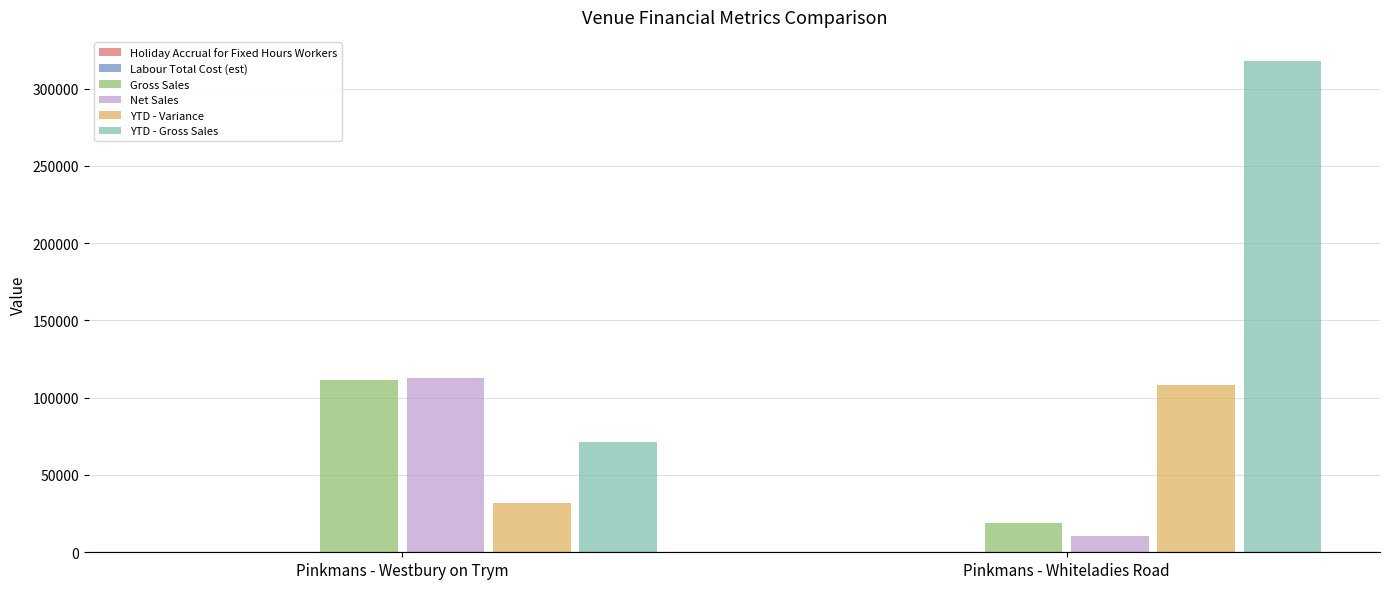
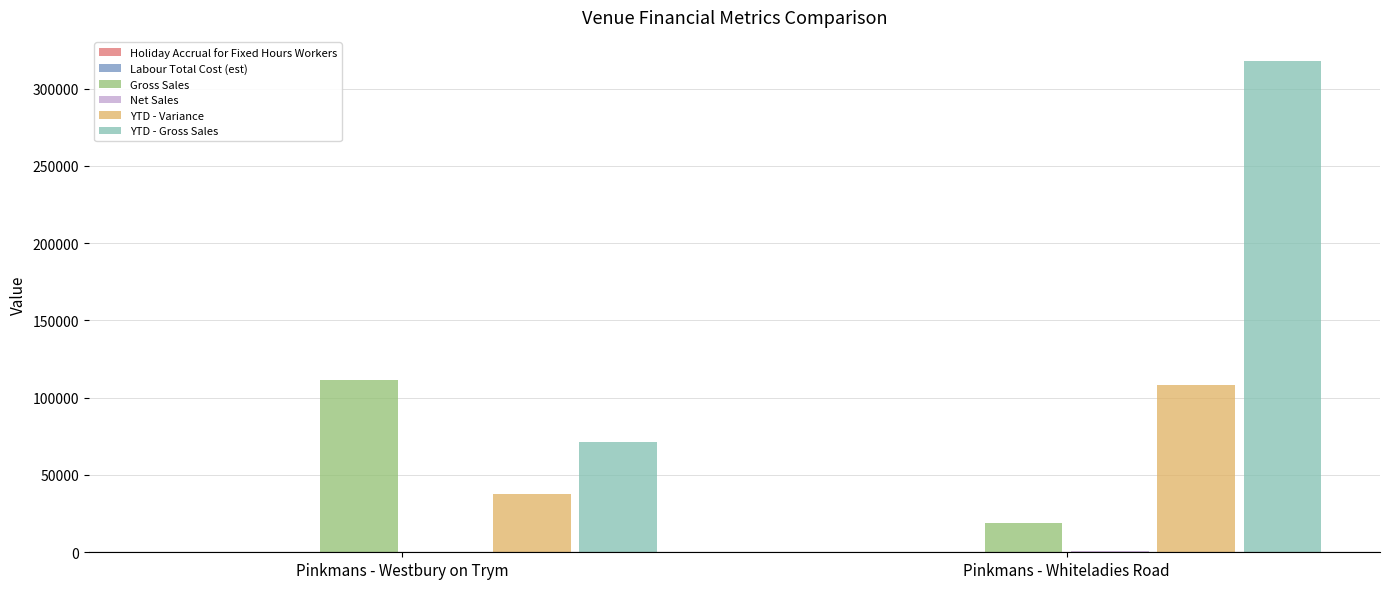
Net Sales, Pinkmans - Westbury on Trym: 113000 -> 0
YTD - Variance, Pinkmans - Westbury on Trym: 32000 -> 38000
Net Sales, Pinkmans - Whiteladies Road: 10000 -> 1000
